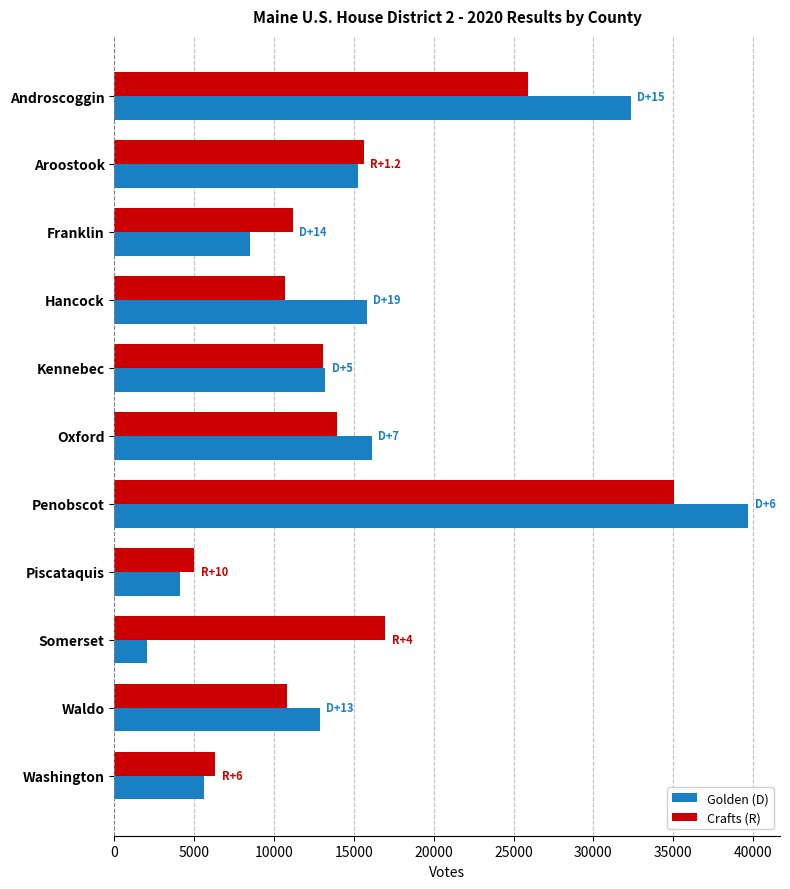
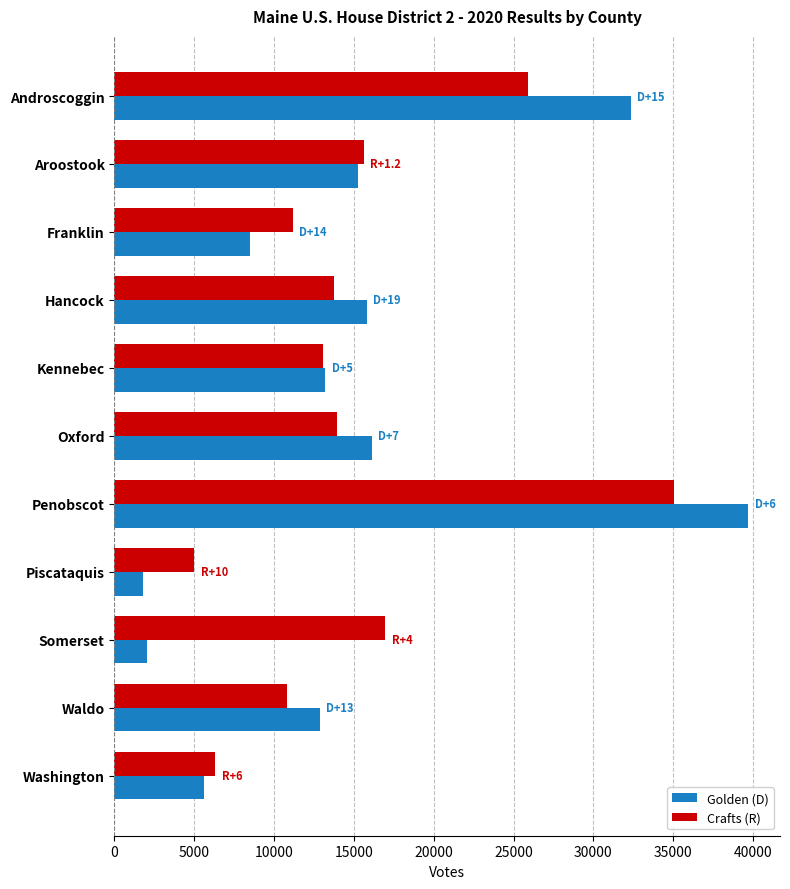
Crafts (R), Hancock: 10700 -> 13700
Golden (D), Piscataquis: 4100 -> 1800
